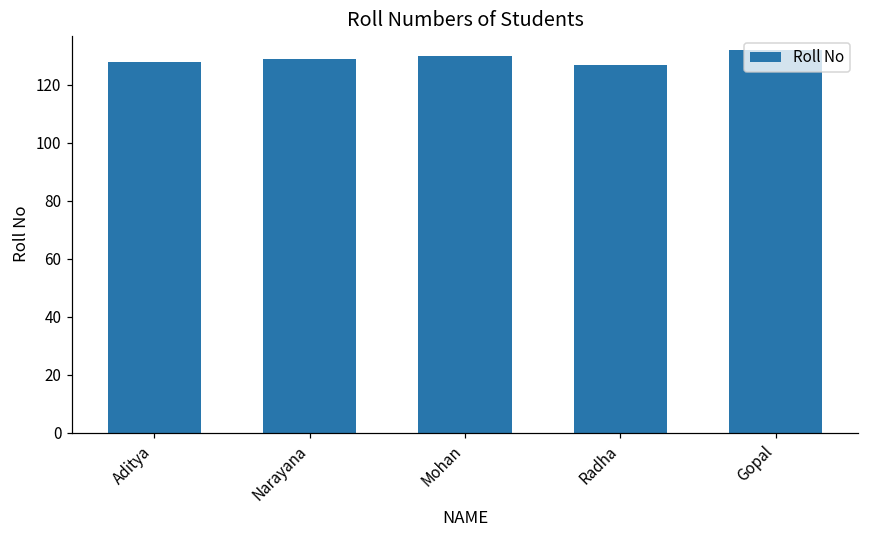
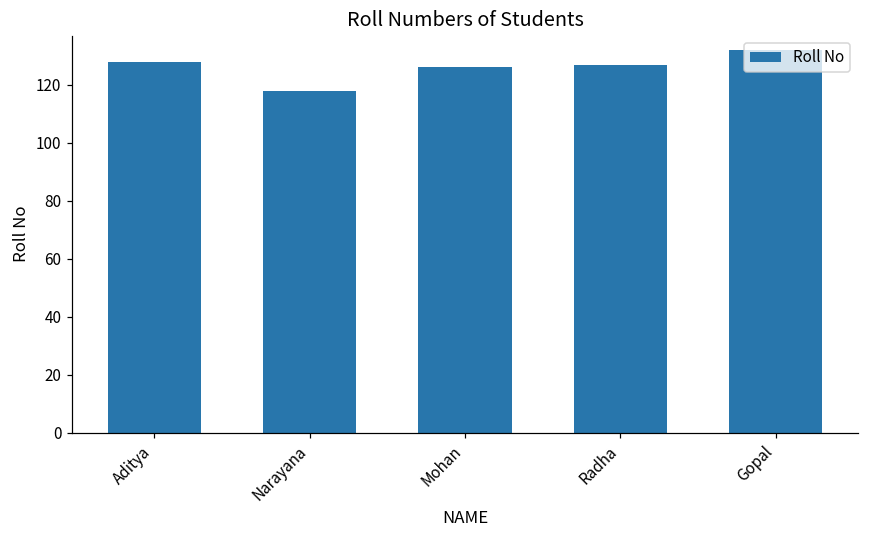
Narayana: 129 -> 118
Mohan: 130 -> 126
